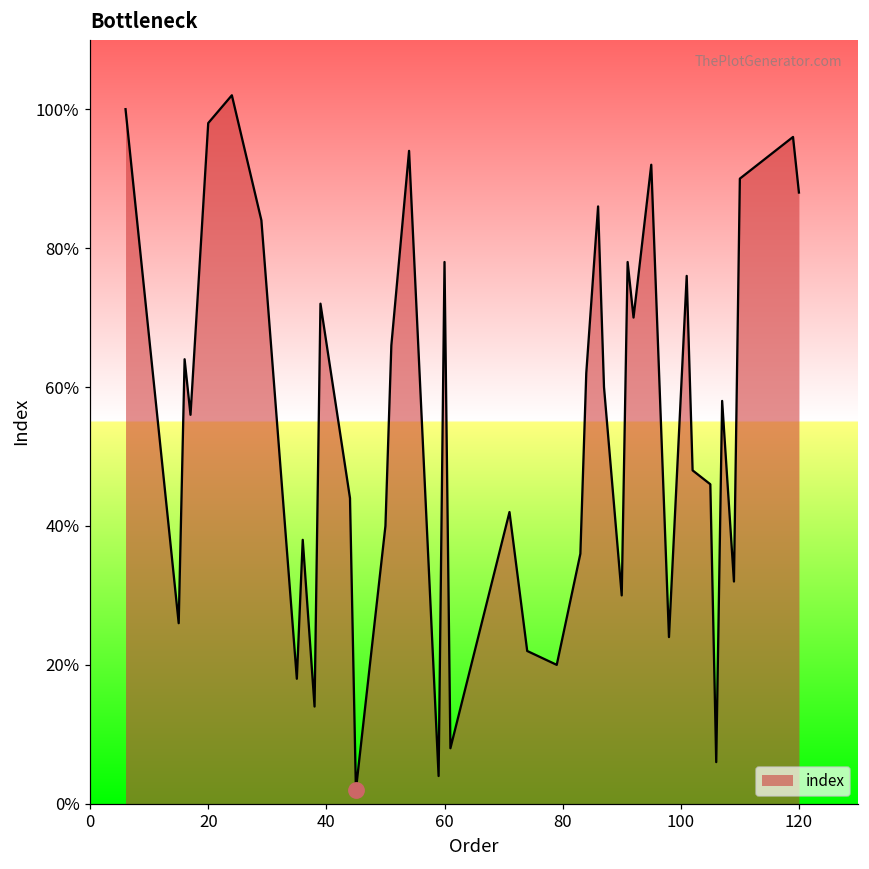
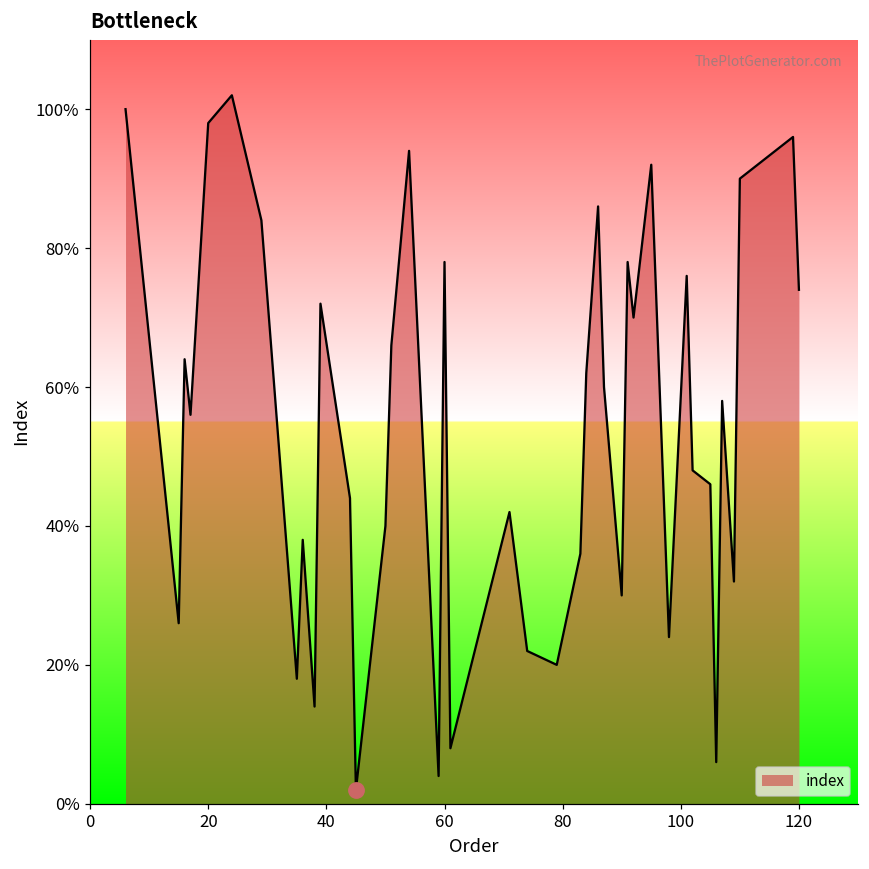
index, 120: 88% -> 74%
